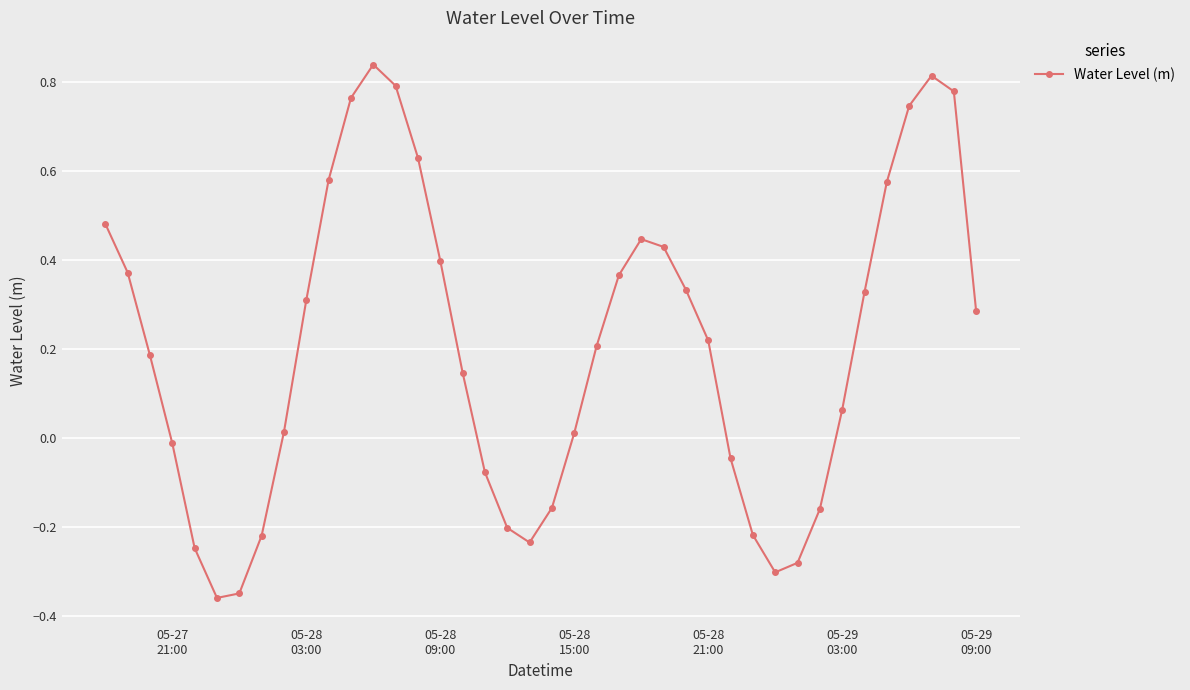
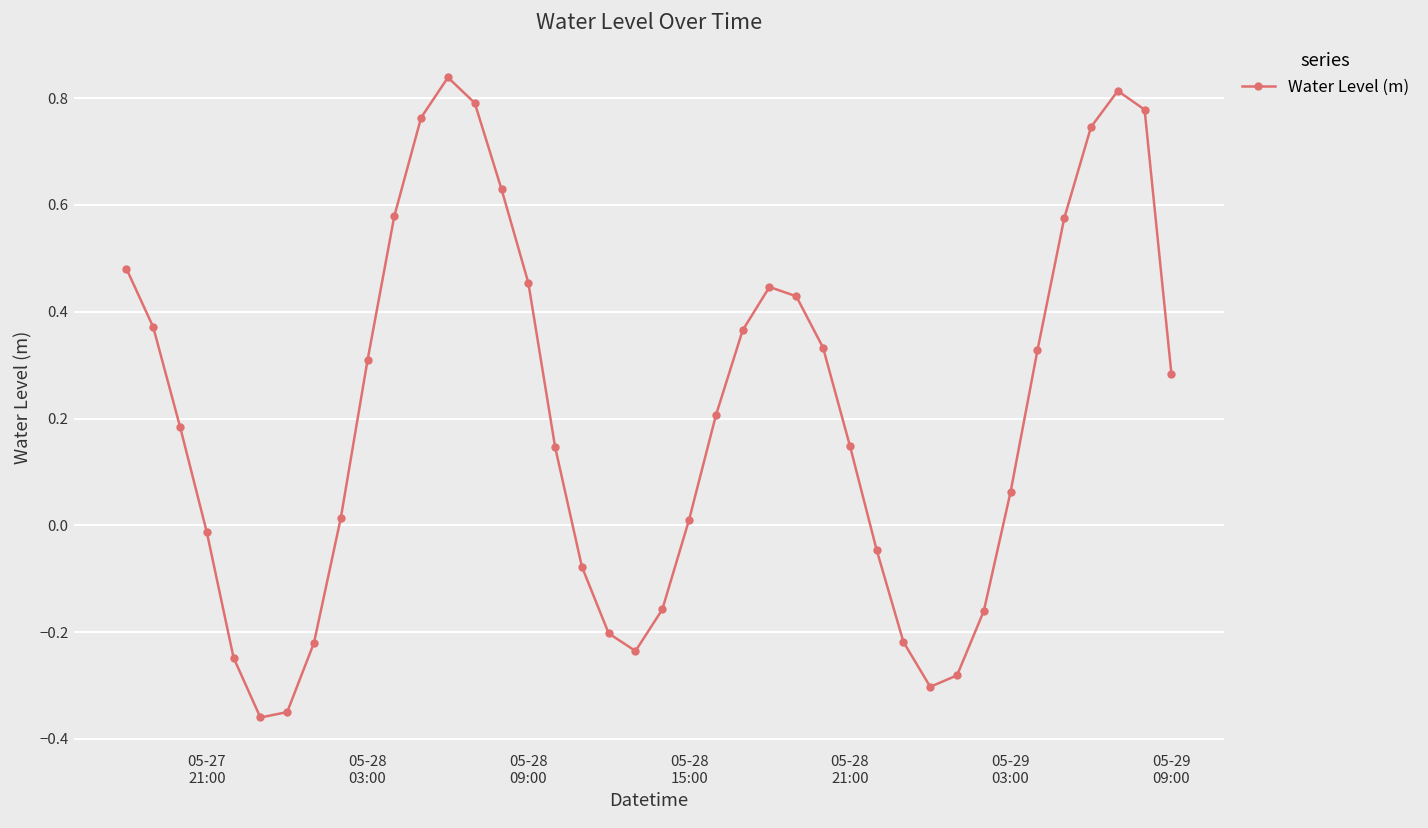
05-28 09:00: 0.40 -> 0.45
05-28 21:00: 0.22 -> 0.15
